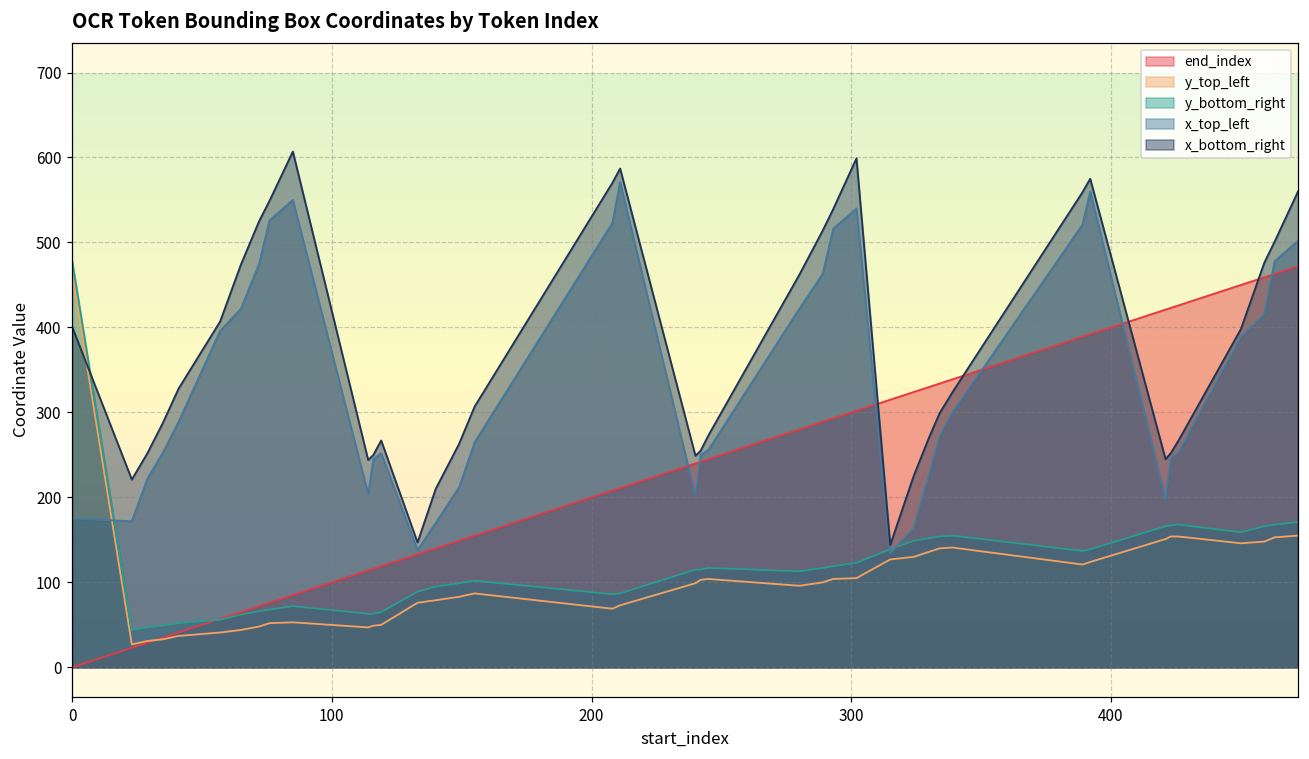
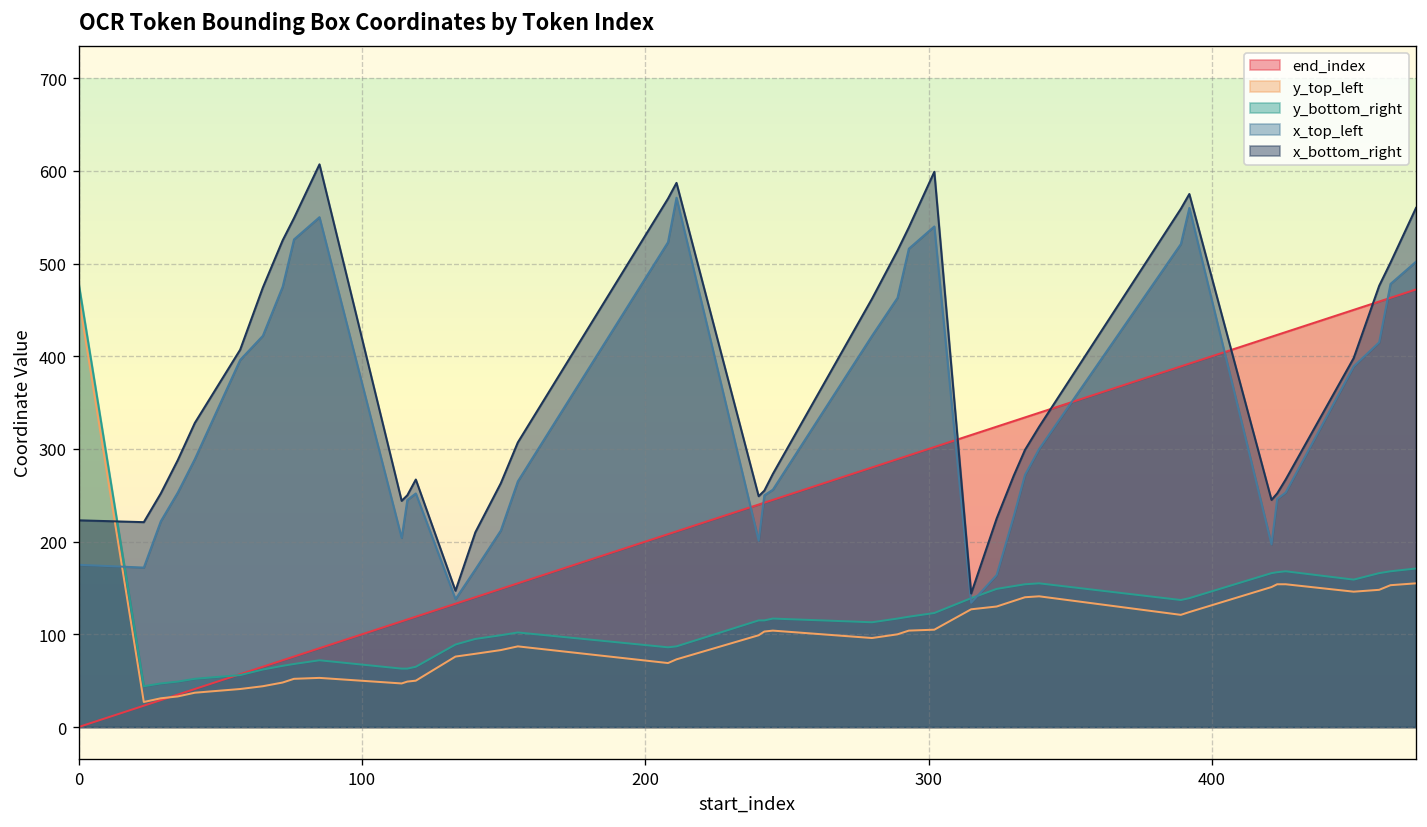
x_bottom_right, 0: 400 -> 220
